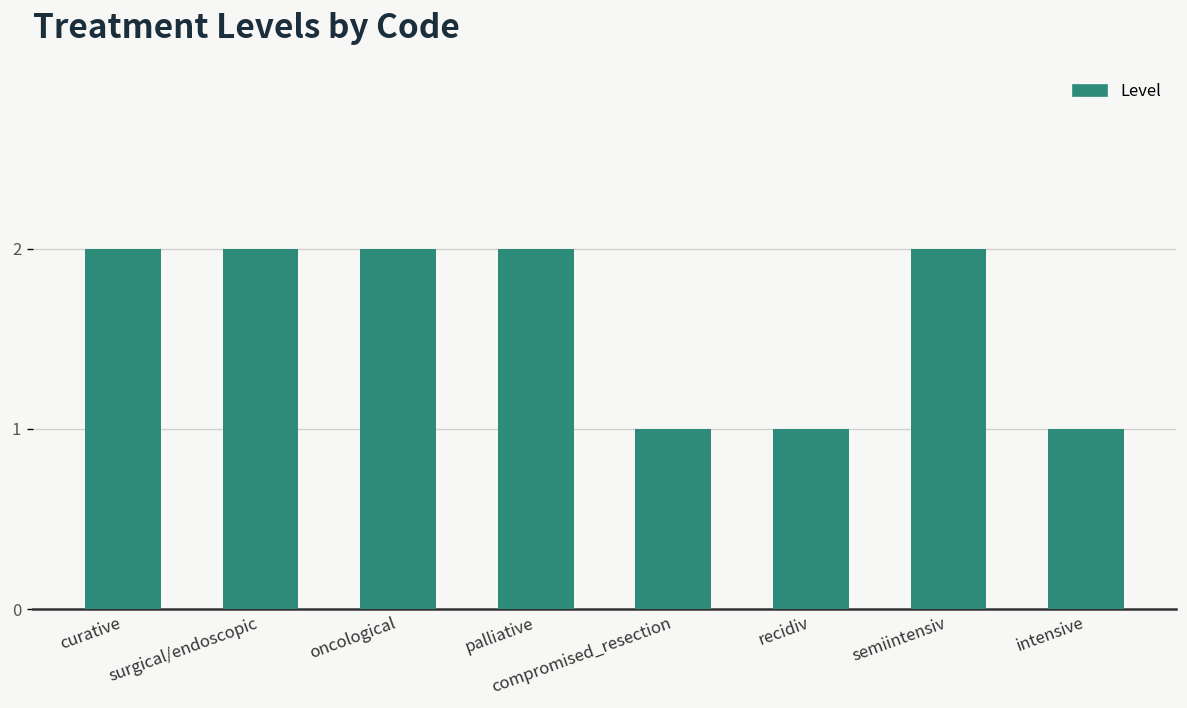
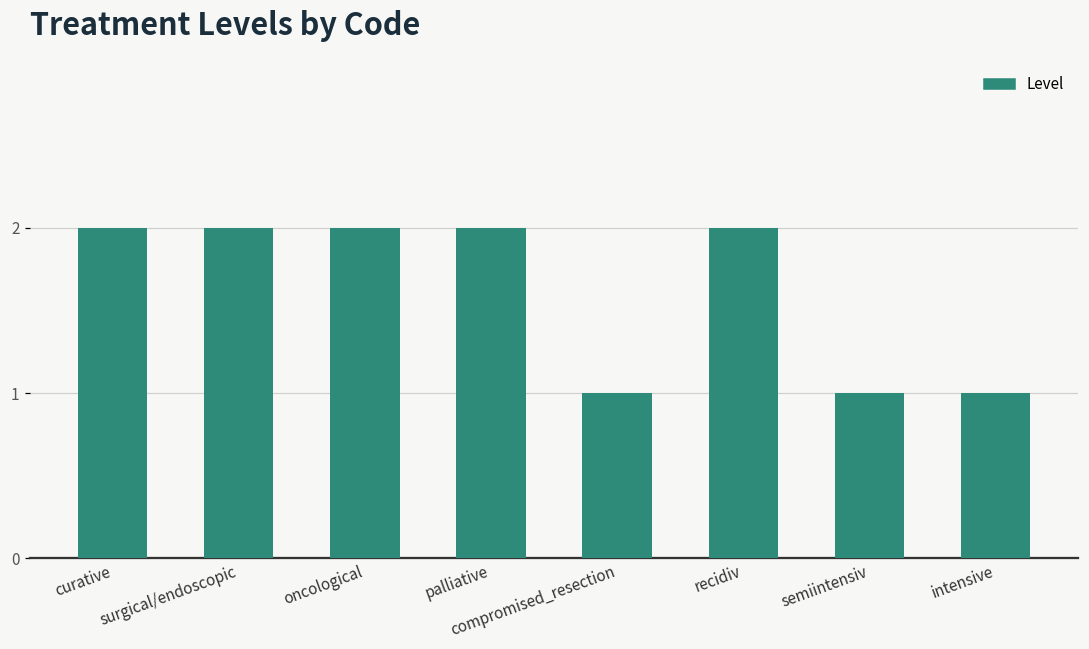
recidiv: 1 -> 2
semiintensiv: 2 -> 1
